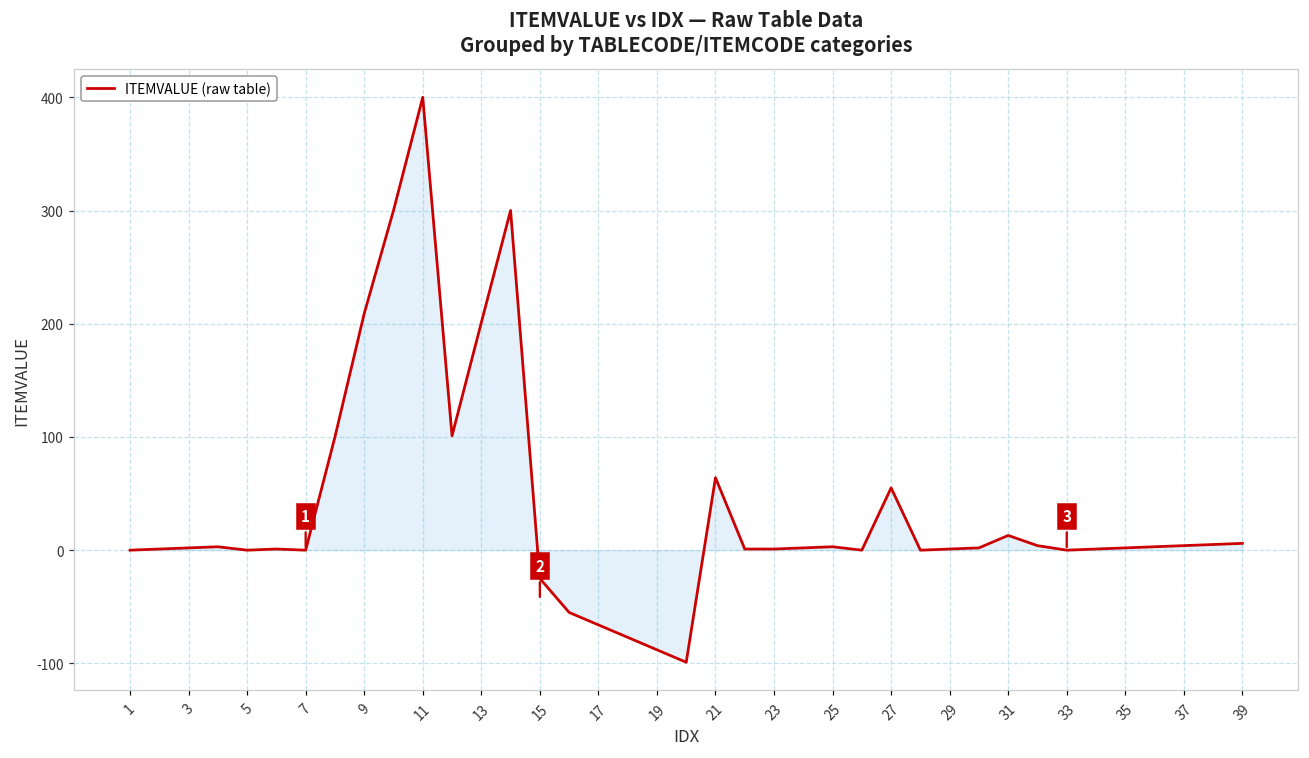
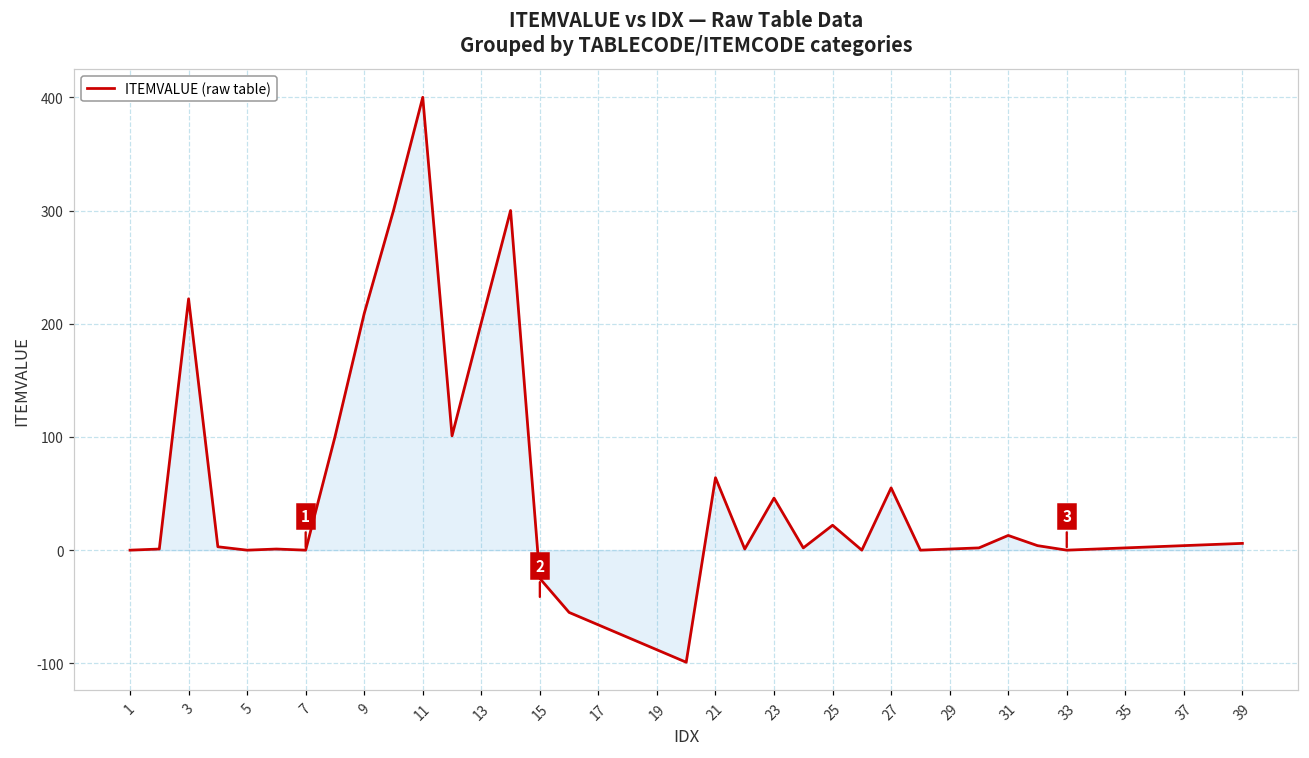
ITEMVALUE (raw table), 3: 2 -> 222
ITEMVALUE (raw table), 23: 1 -> 46
ITEMVALUE (raw table), 25: 3 -> 22
